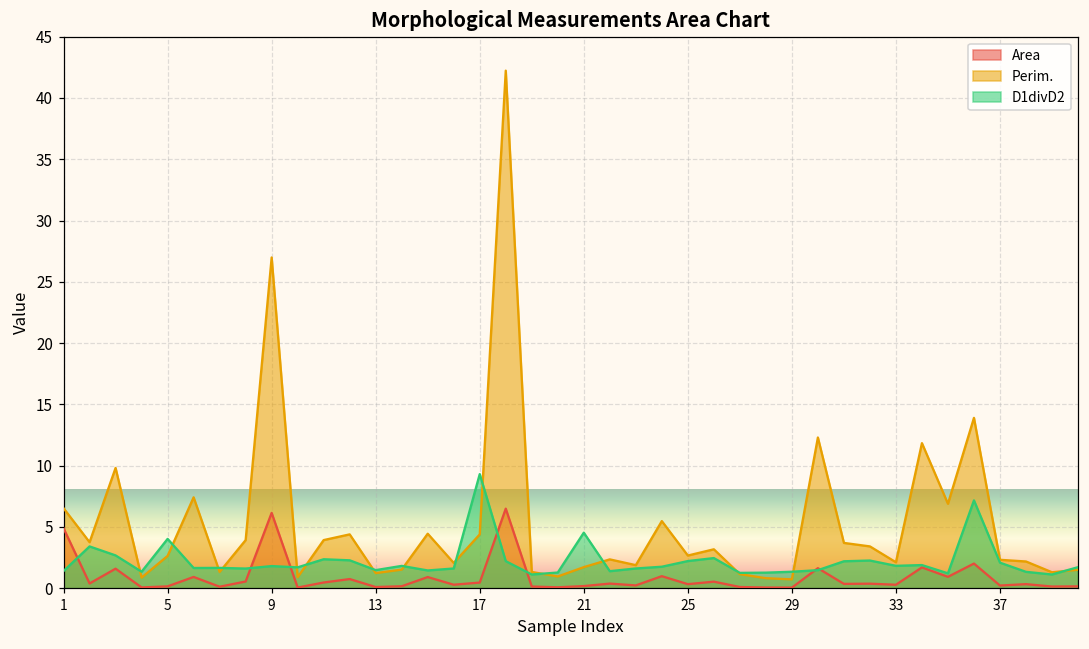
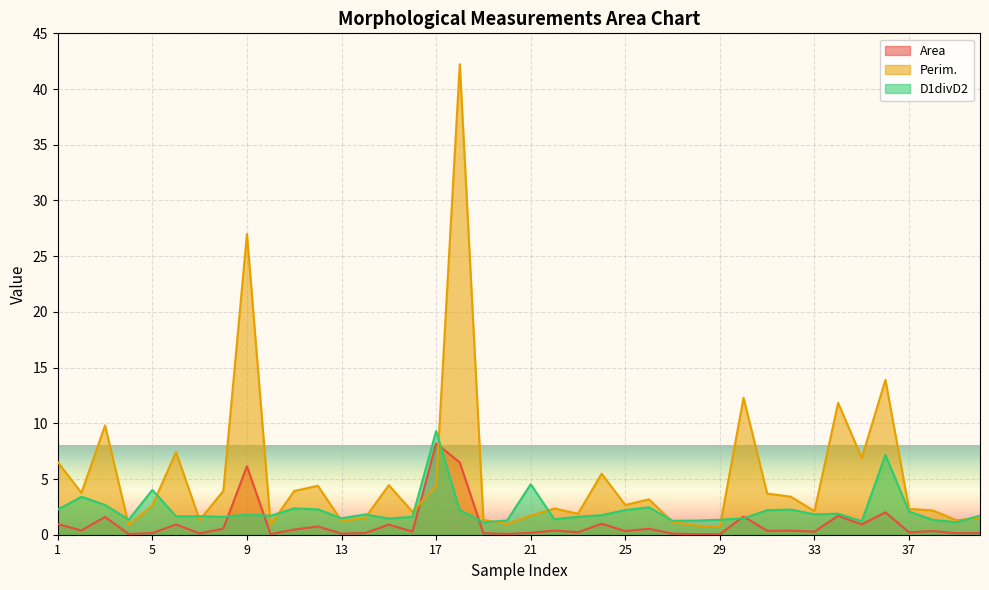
Area, 1: 4.9 -> 0.9
D1divD2, 1: 1.4 -> 2.3
Area, 17: 0.5 -> 8.2
